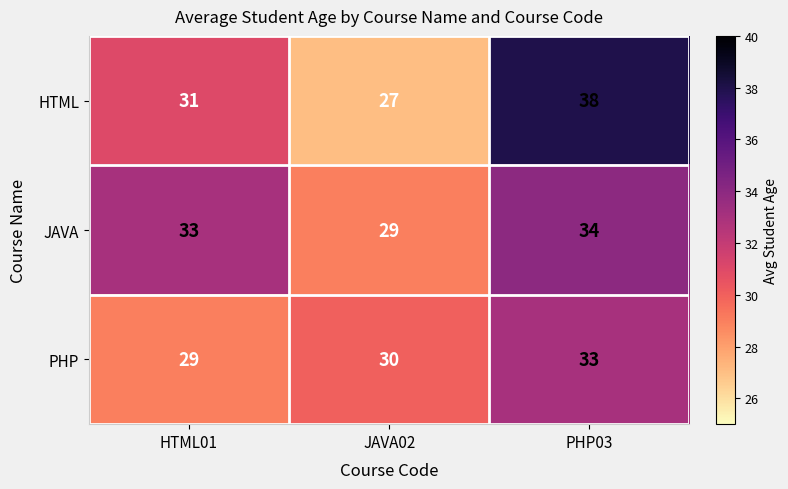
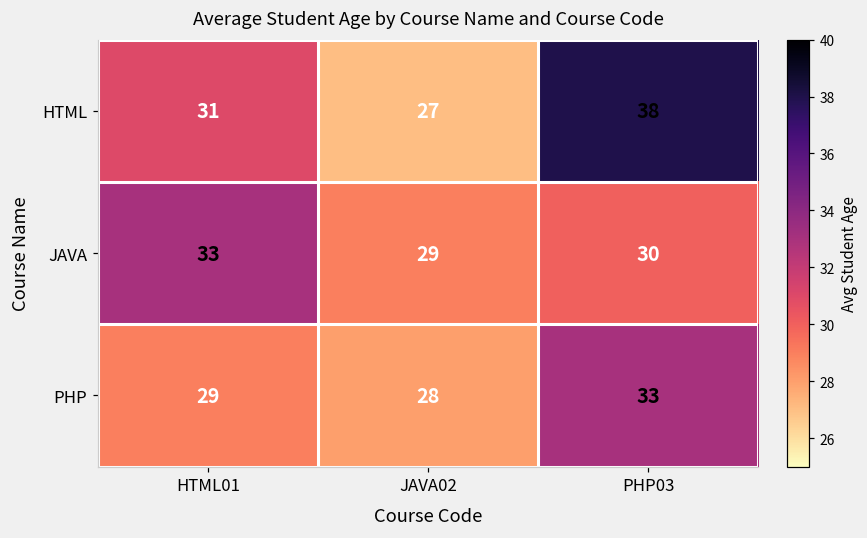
JAVA, PHP03: 34 -> 30
PHP, JAVA02: 30 -> 28
